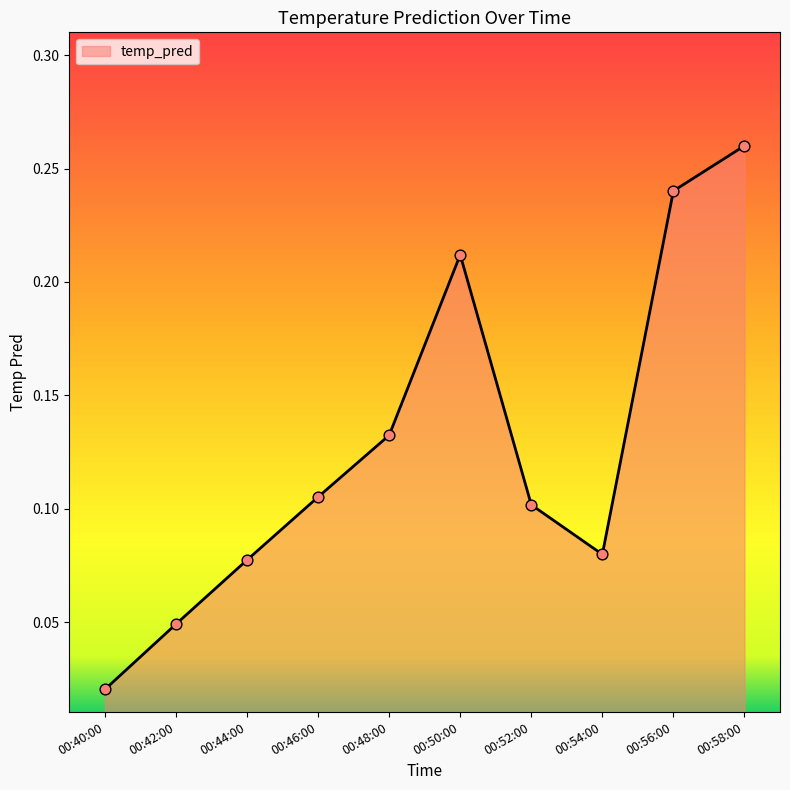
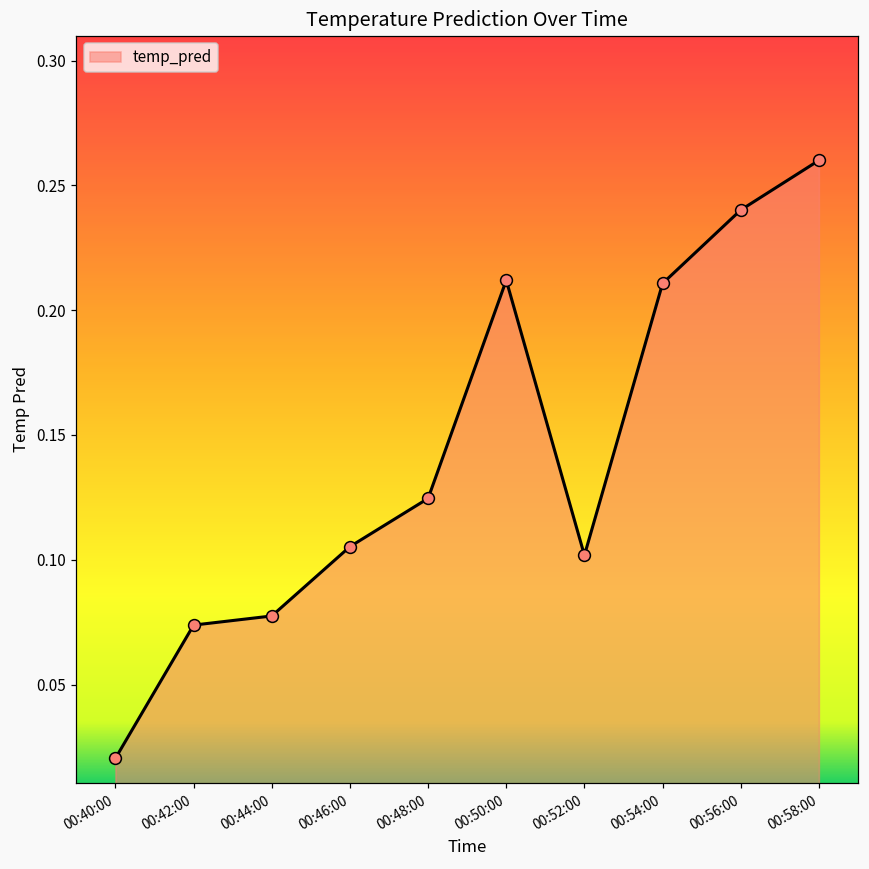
00:42:00: 0.049 -> 0.074
00:48:00: 0.132 -> 0.125
00:54:00: 0.080 -> 0.211
